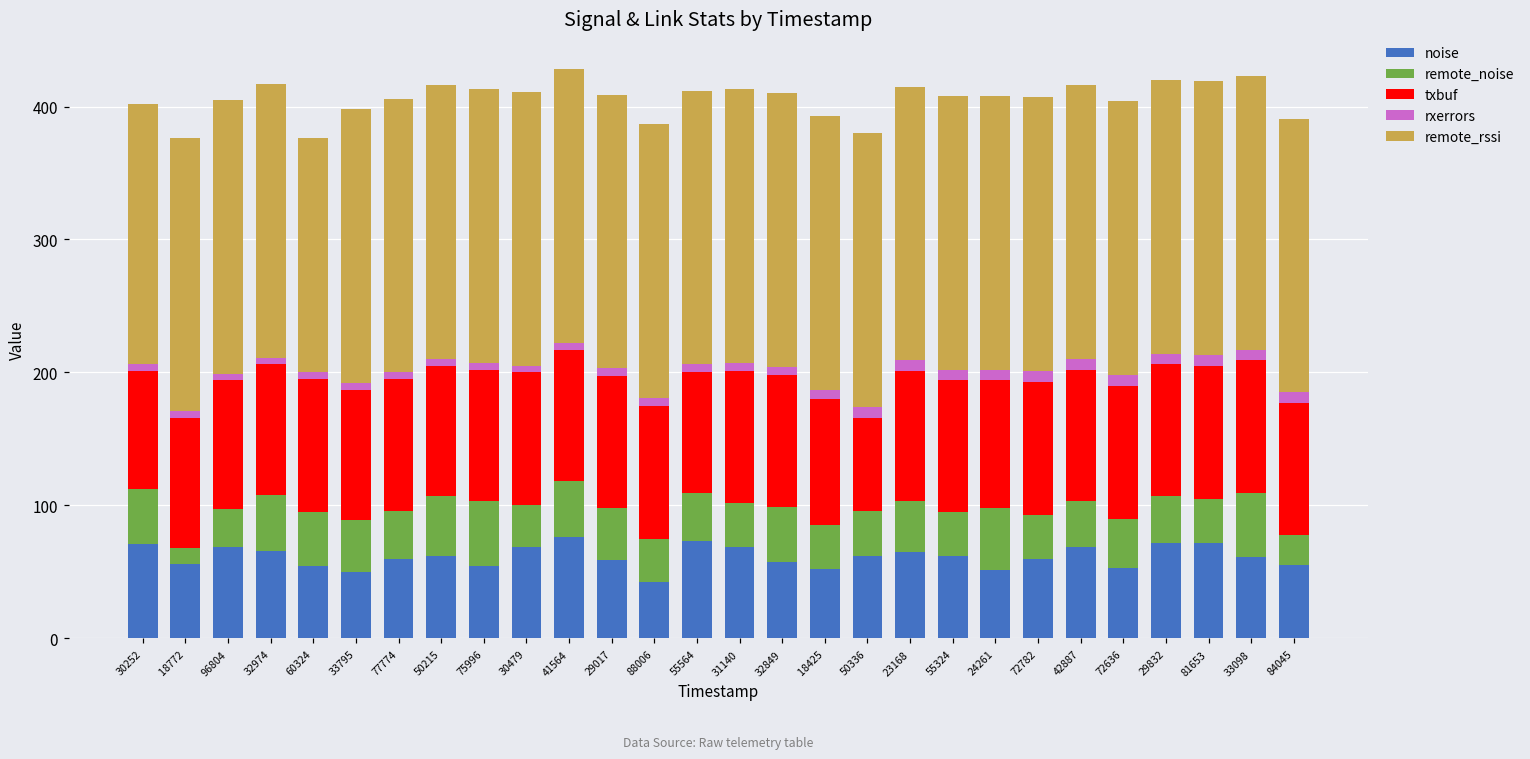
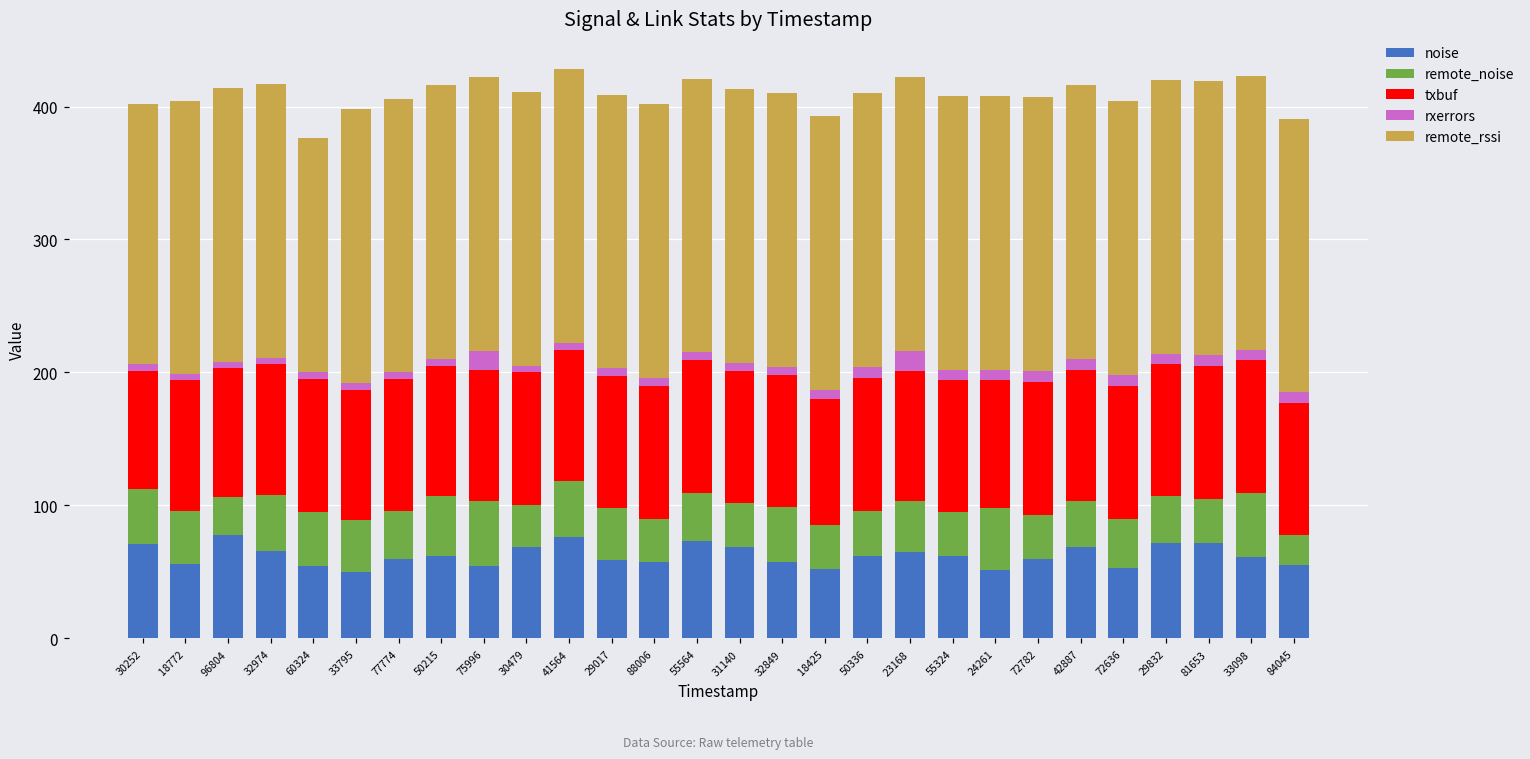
remote_noise, 18772: 12 -> 40
noise, 96804: 69 -> 78
rxerrors, 75996: 5 -> 14
noise, 88006: 42 -> 57
txbuf, 55564: 91 -> 100
txbuf, 50336: 70 -> 100
rxerrors, 23168: 8 -> 15
